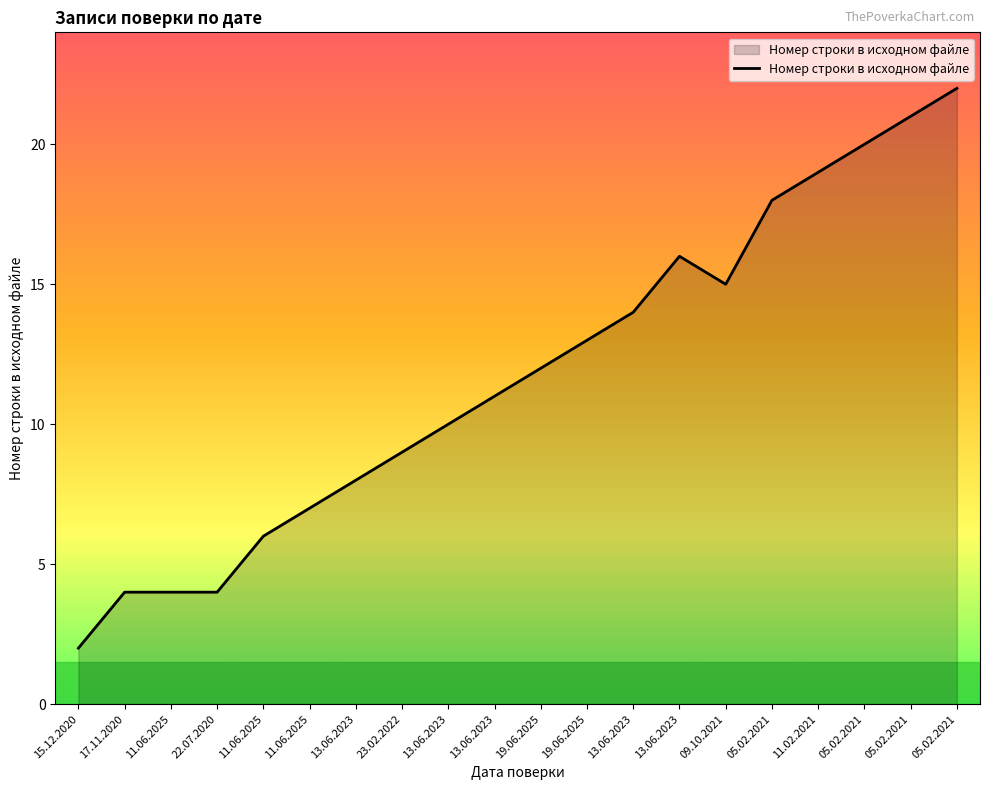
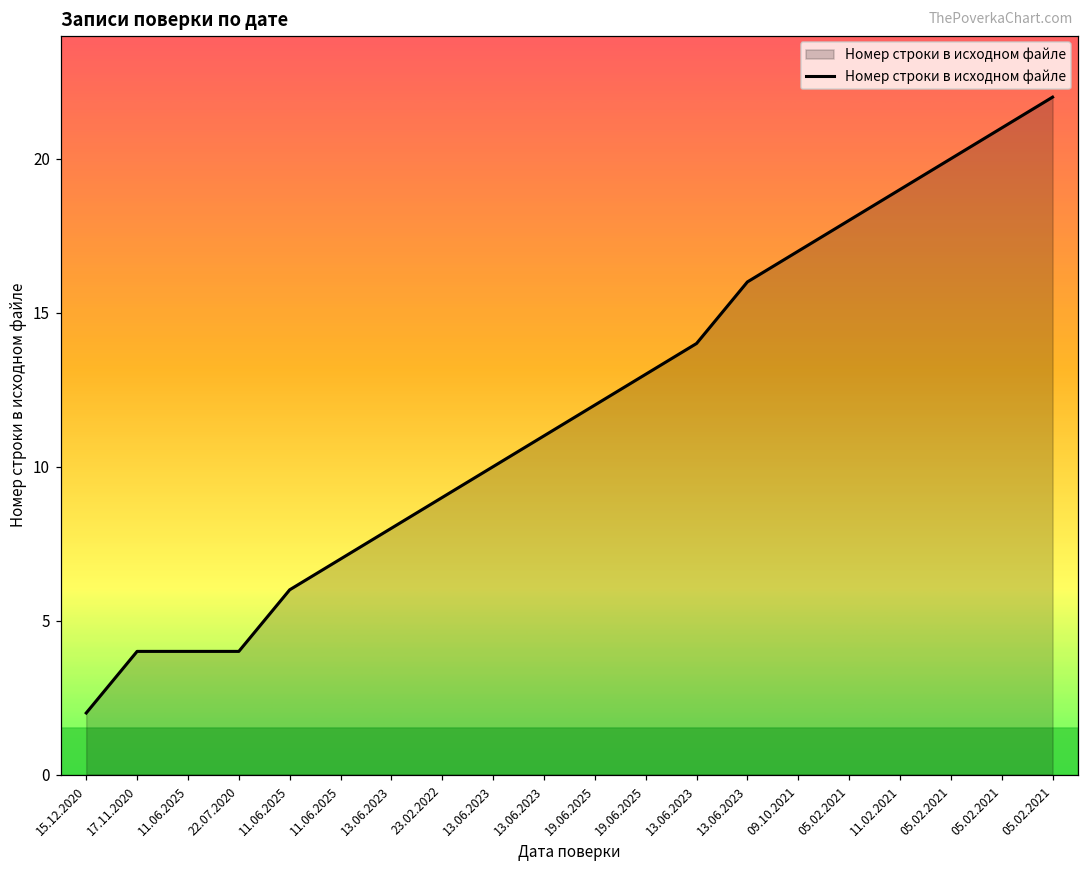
09.10.2021: 15 -> 17
